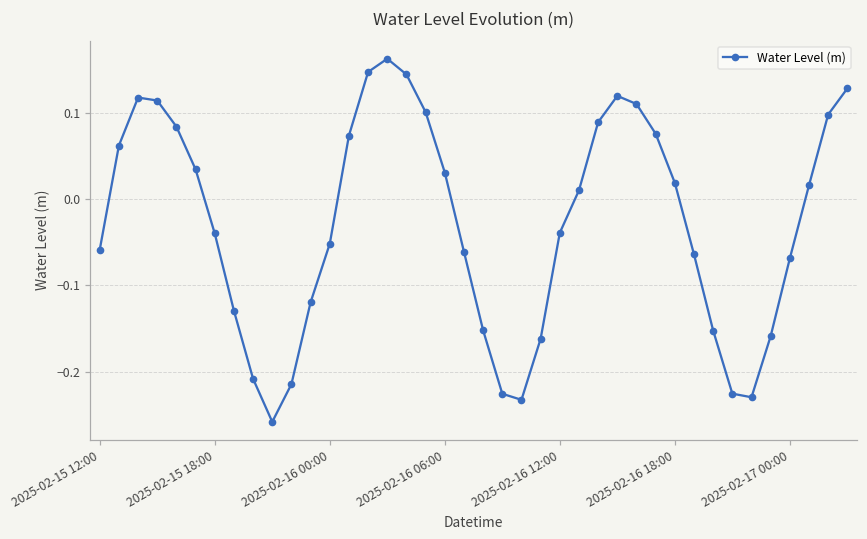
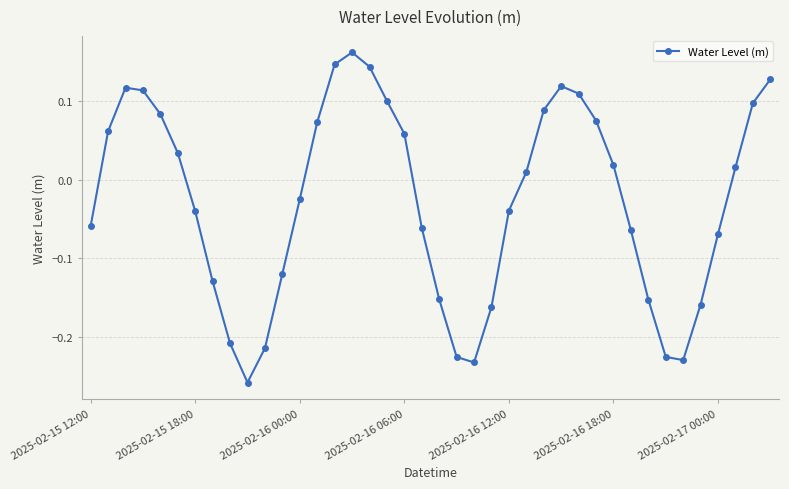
2025-02-16 00:00: -0.05 -> -0.02
2025-02-16 06:00: 0.03 -> 0.06
